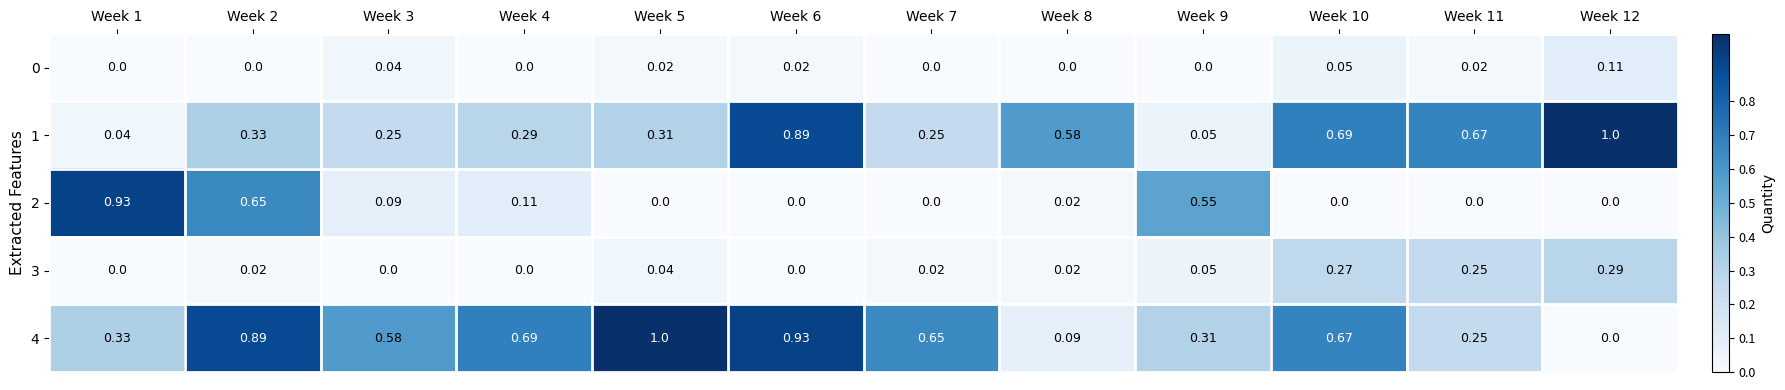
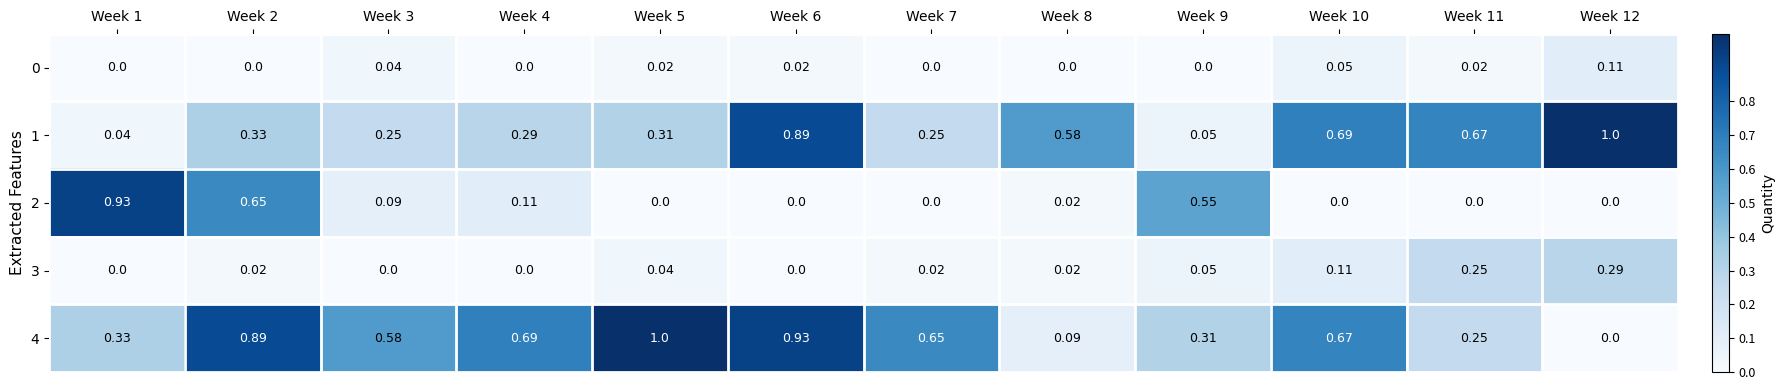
3, Week 10: 0.27 -> 0.11
